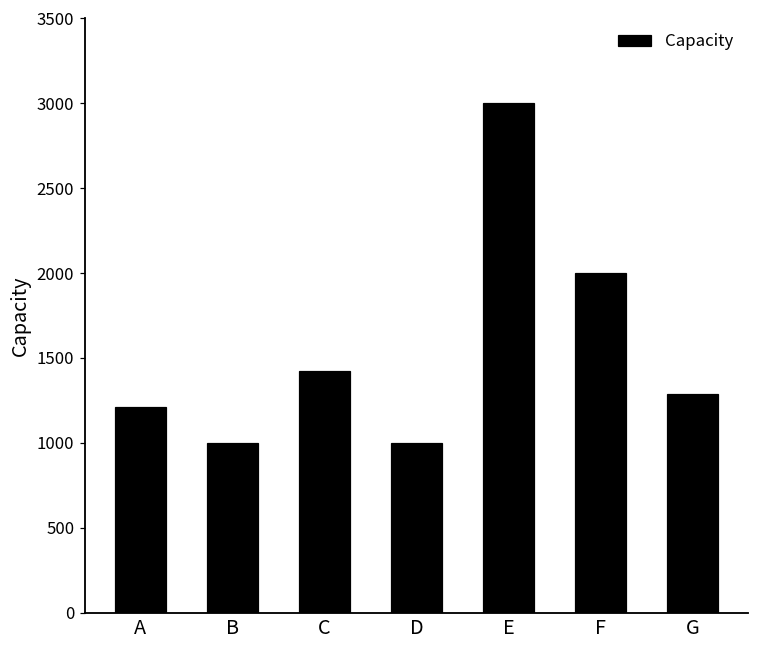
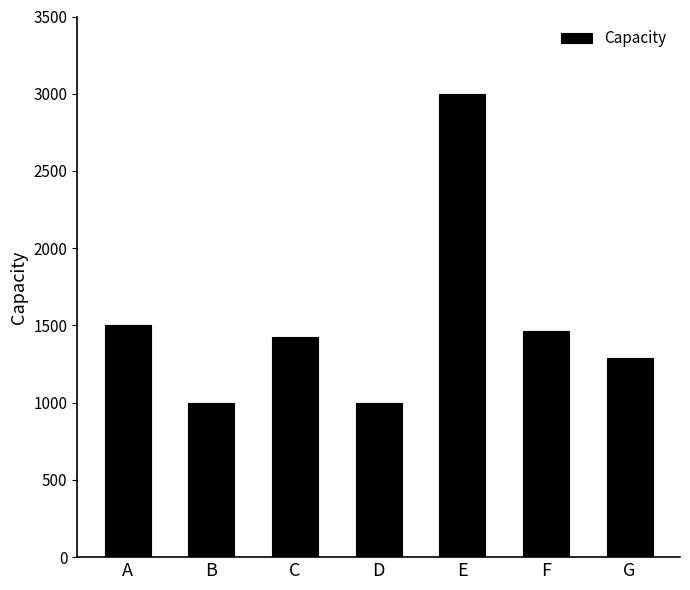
A: 1210 -> 1500
F: 2000 -> 1460
